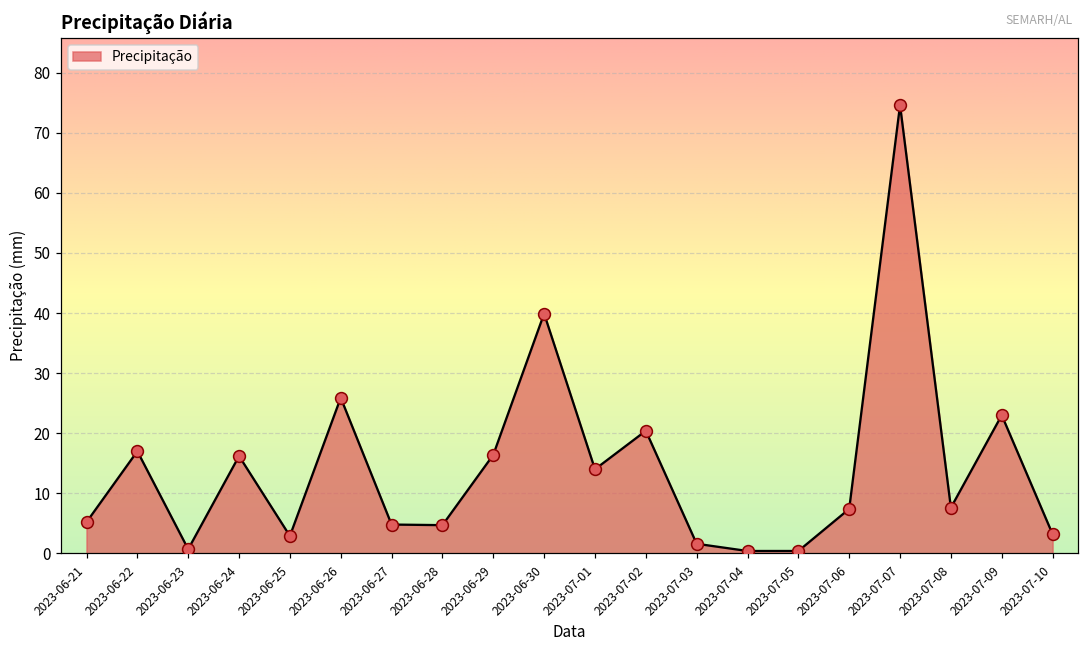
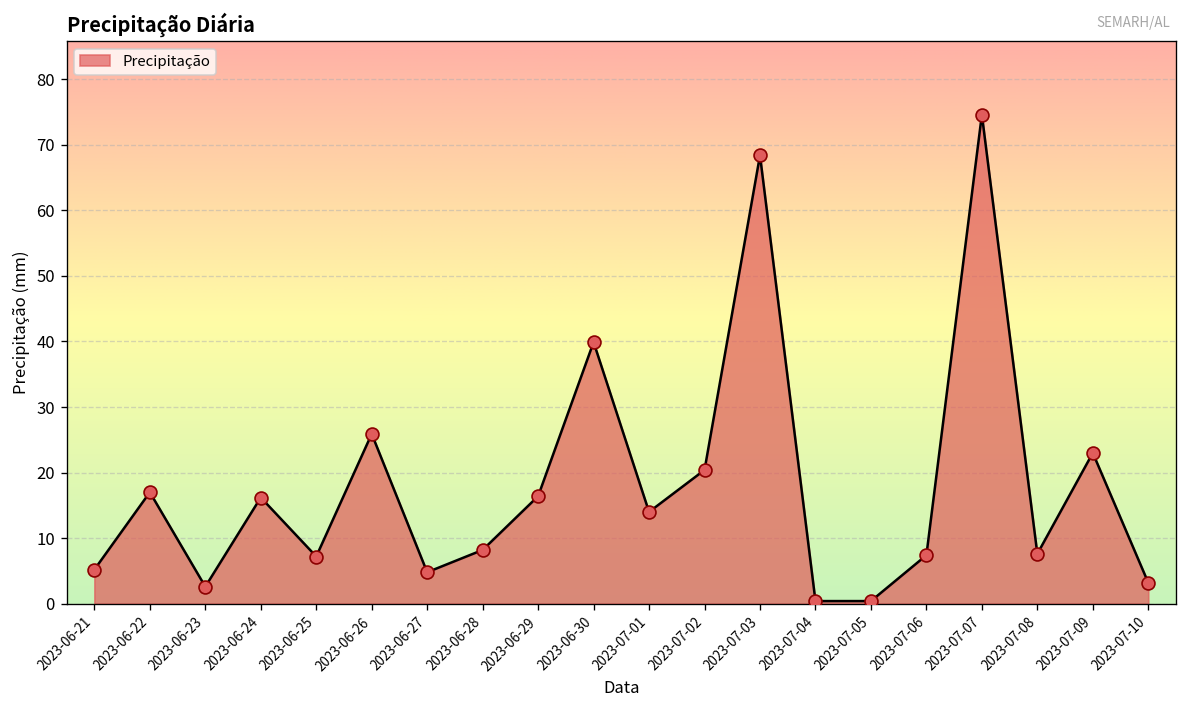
2023-06-23: 1 -> 3
2023-06-25: 3 -> 7
2023-06-28: 5 -> 8
2023-07-03: 2 -> 68
